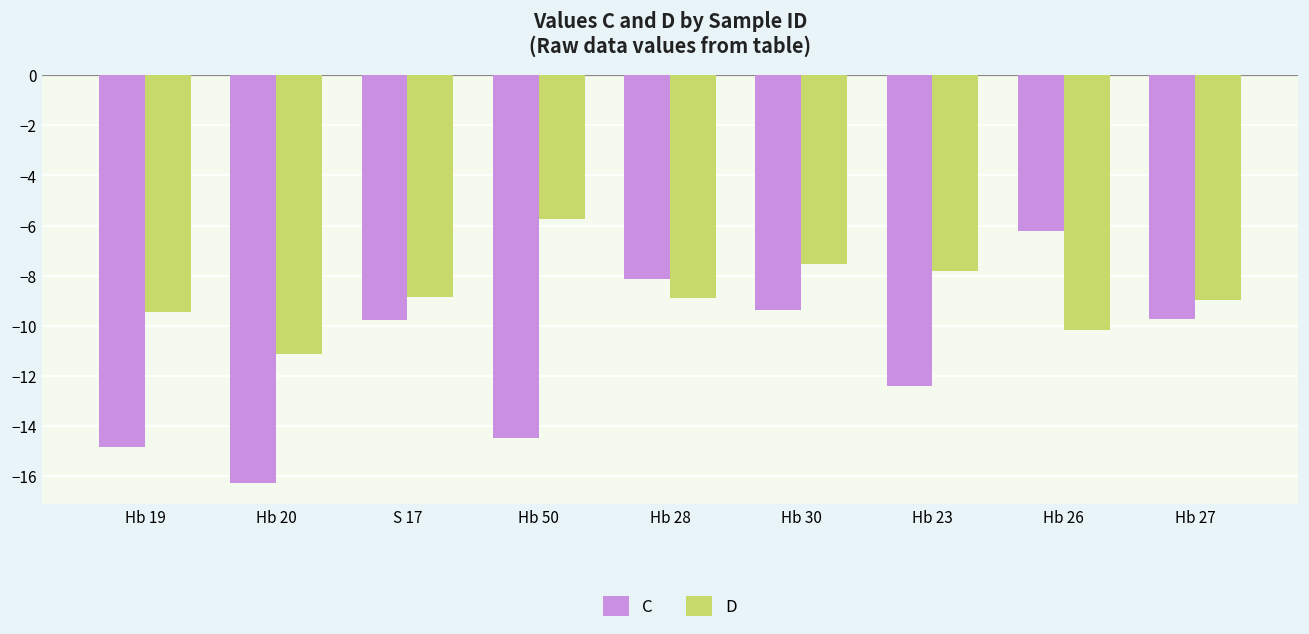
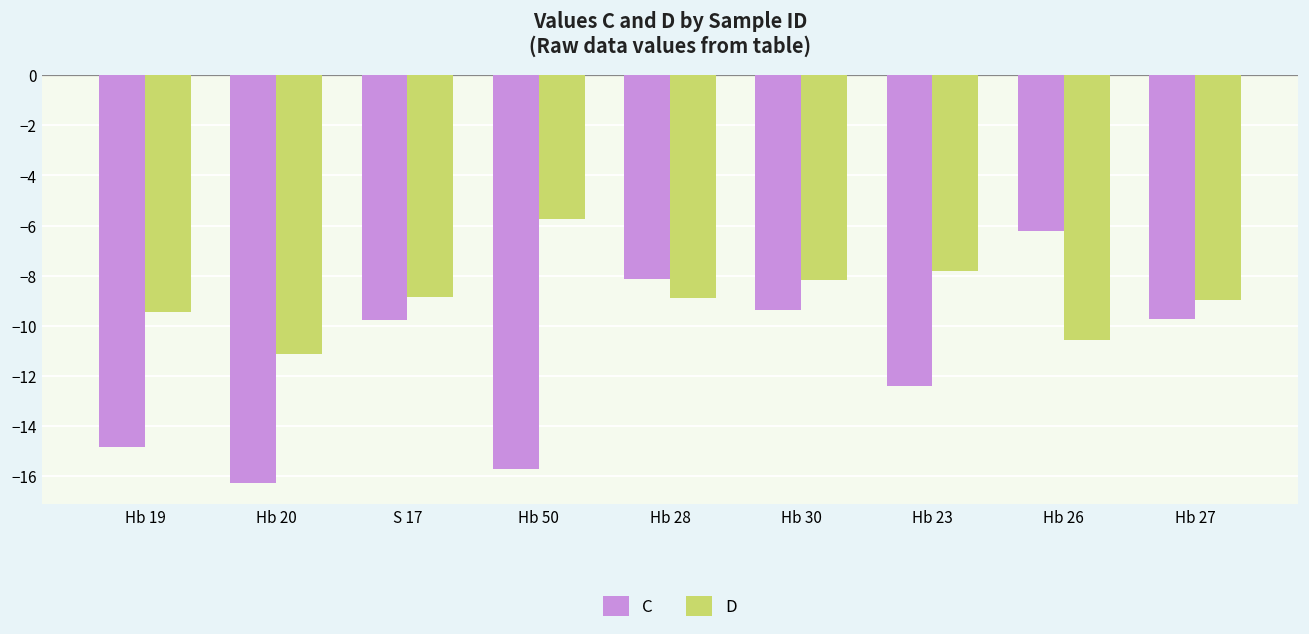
C, Hb 50: -14.5 -> -15.7
D, Hb 30: -7.5 -> -8.2
D, Hb 26: -10.2 -> -10.6
